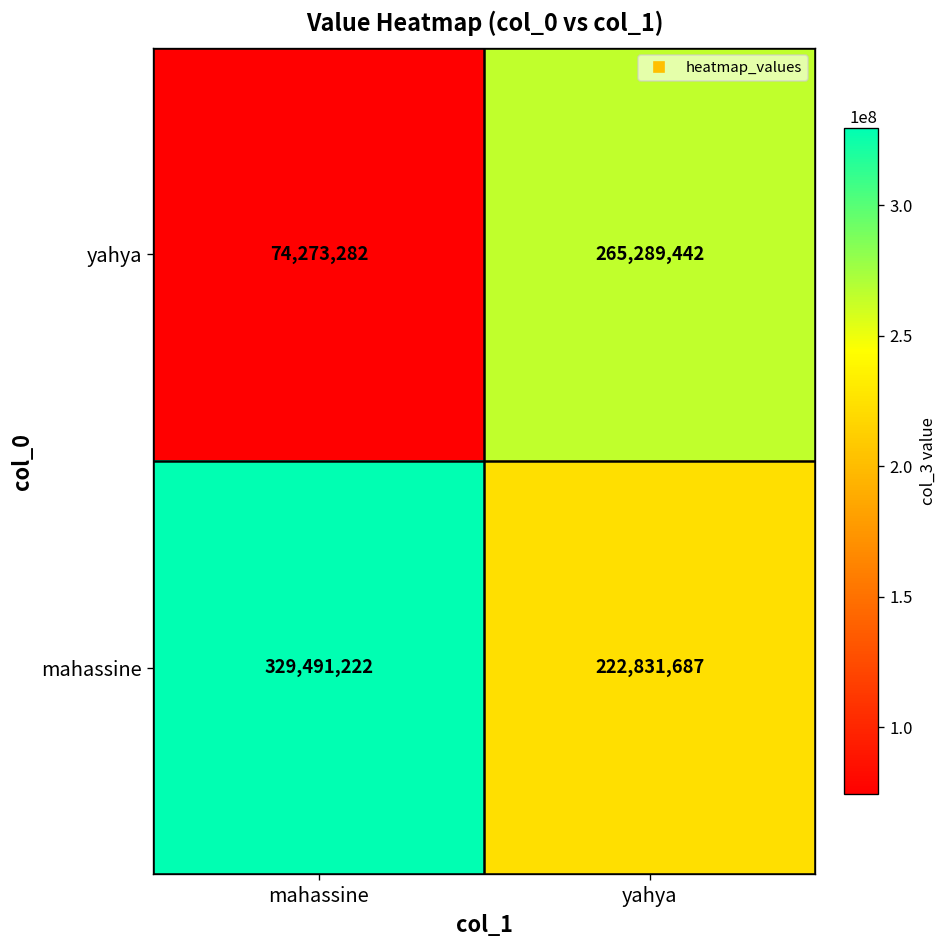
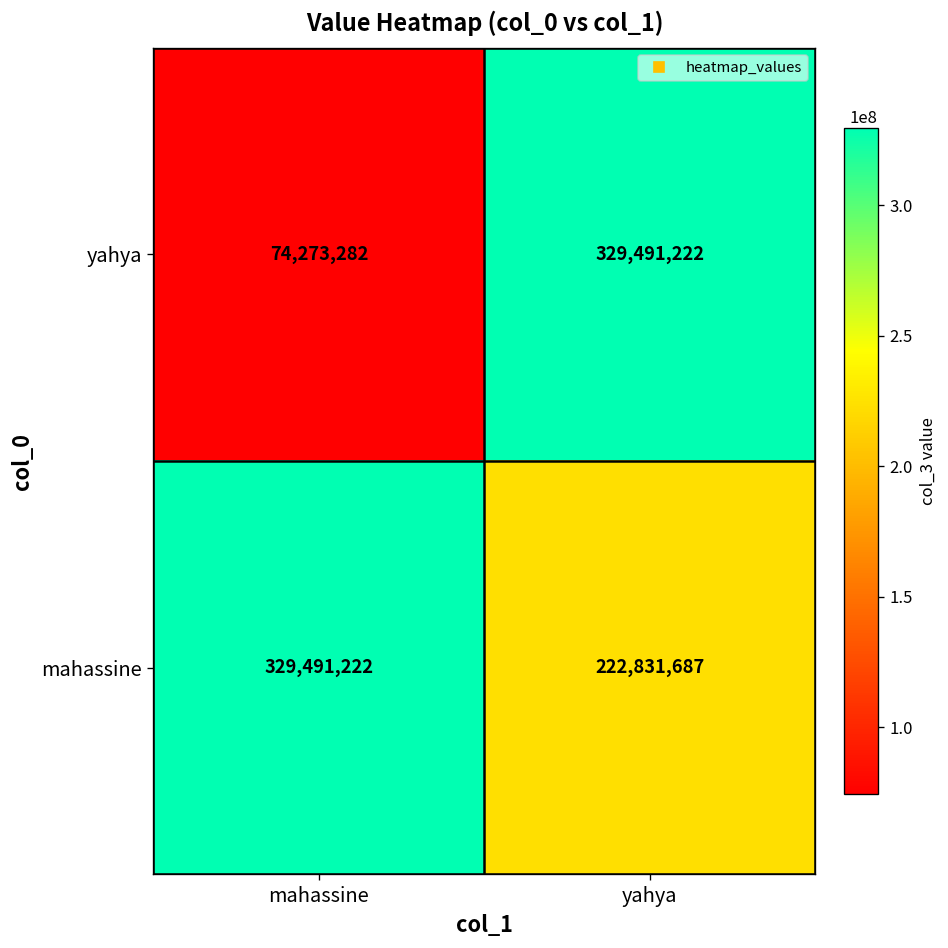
yahya, yahya: 265,289,442 -> 329,491,222
